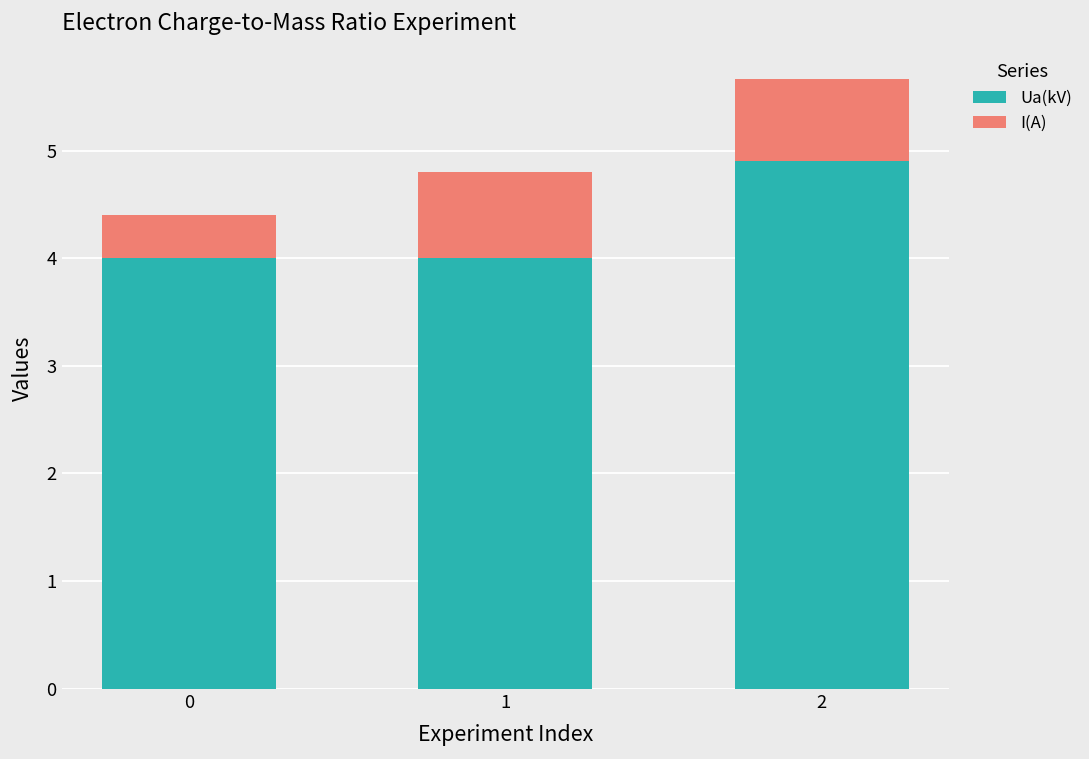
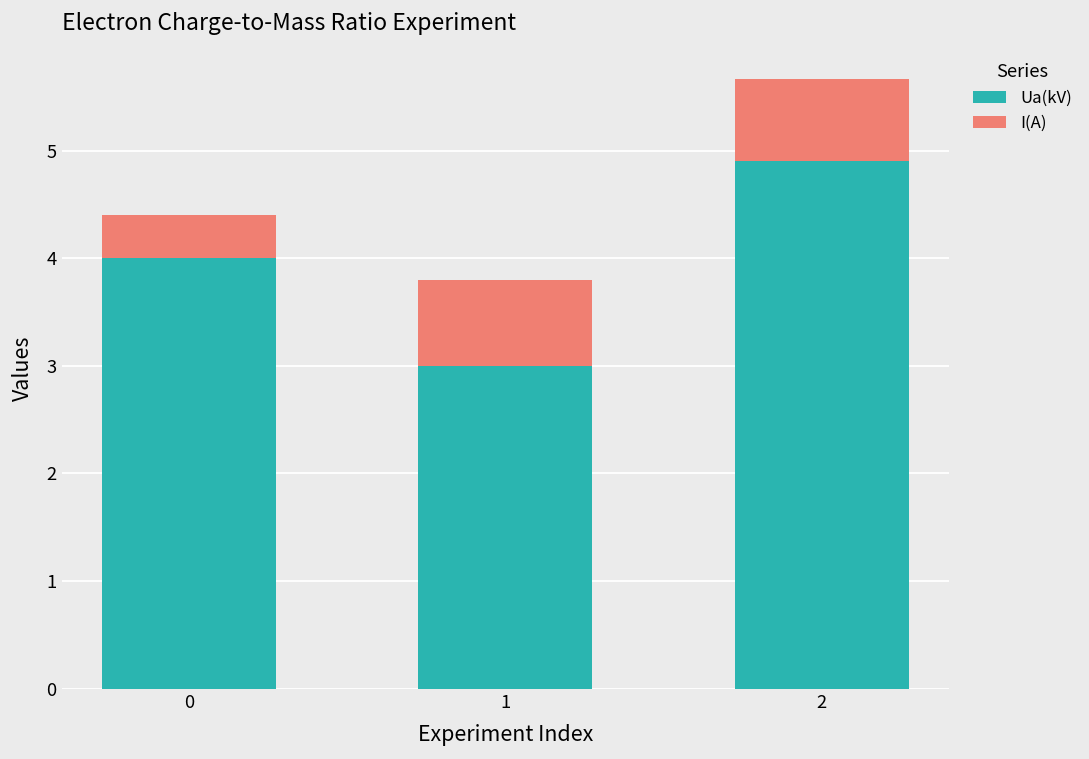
Ua(kV), 1: 4 -> 3
